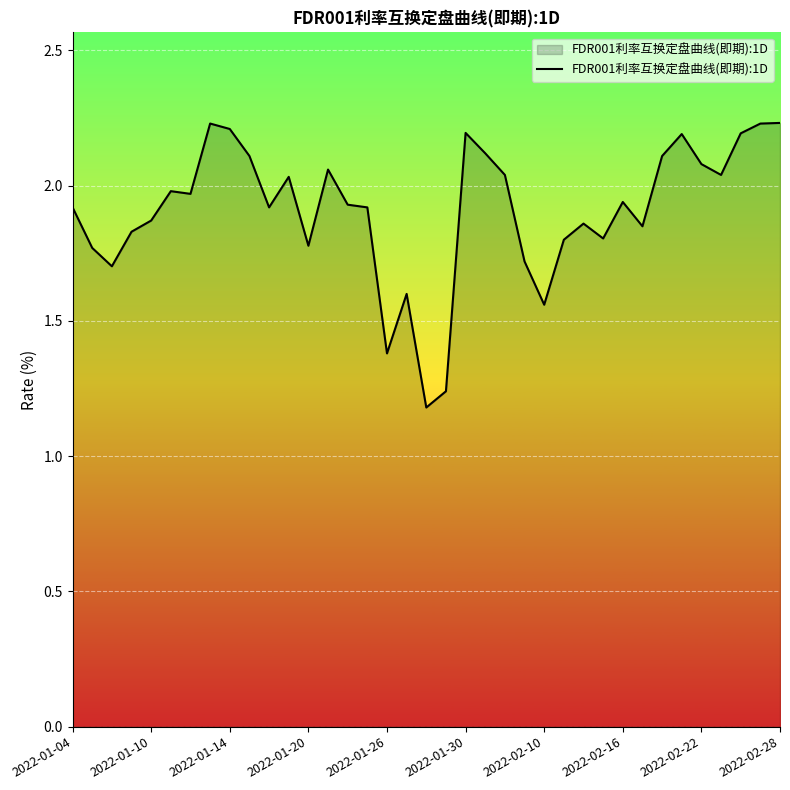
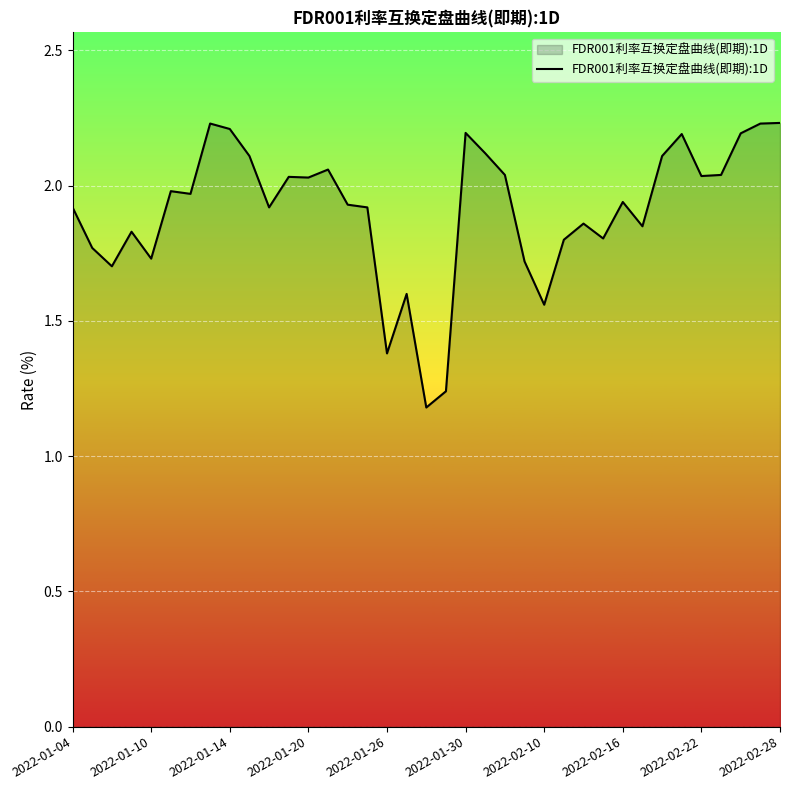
2022-01-10: 1.87 -> 1.73
2022-01-20: 1.78 -> 2.03
2022-02-22: 2.08 -> 2.04
